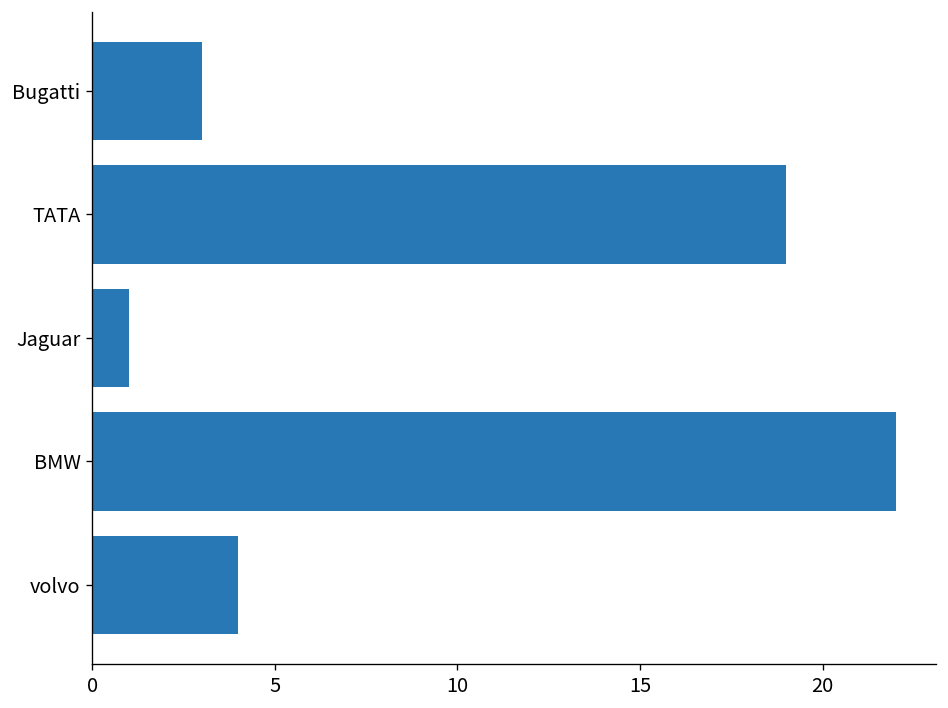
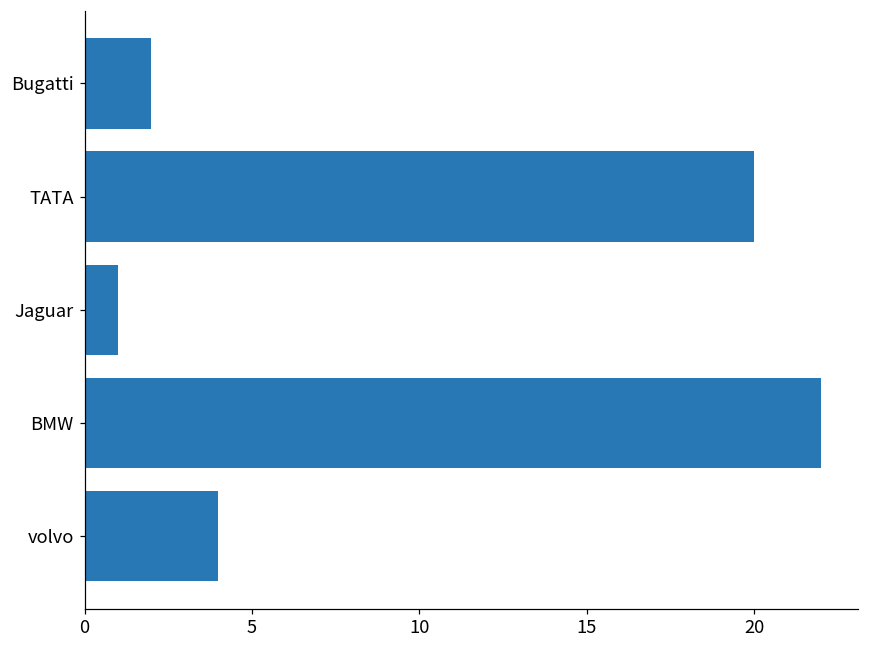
Bugatti: 3 -> 2
TATA: 19 -> 20
